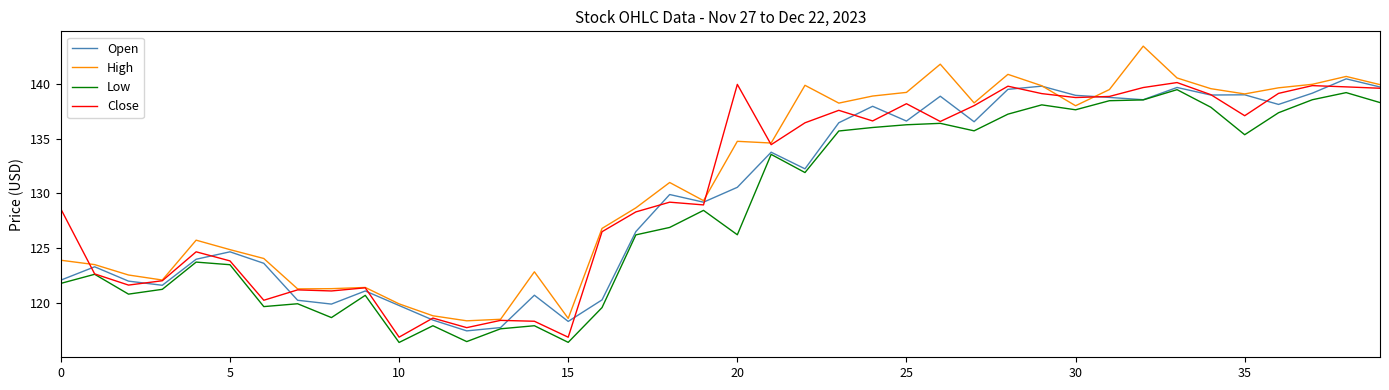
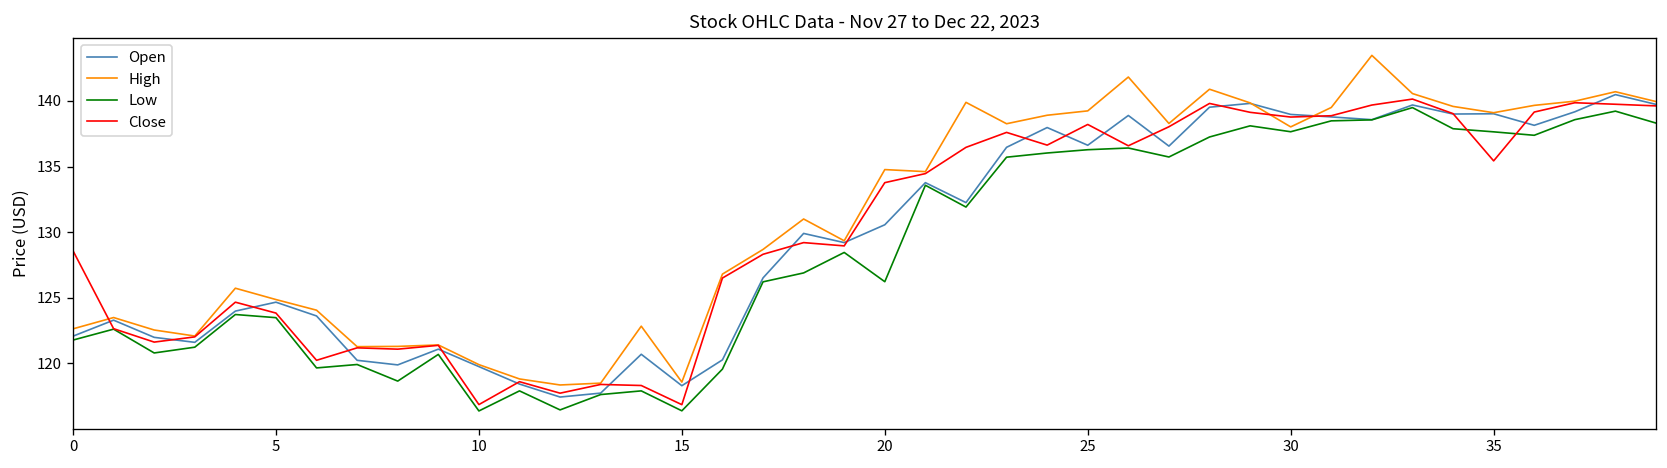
High, 0: 123.9 -> 122.6
Close, 20: 140.0 -> 133.8
Low, 35: 135.4 -> 137.6
Close, 35: 137.1 -> 135.4
